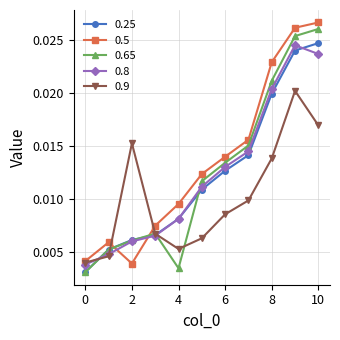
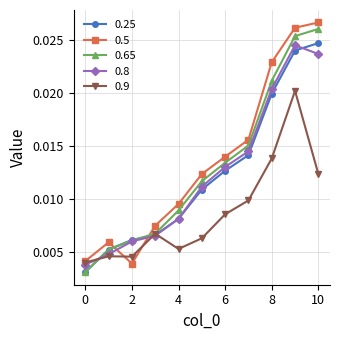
0.9, 2: 0.0152 -> 0.0045
0.65, 4: 0.0034 -> 0.0089
0.9, 10: 0.0169 -> 0.0123
